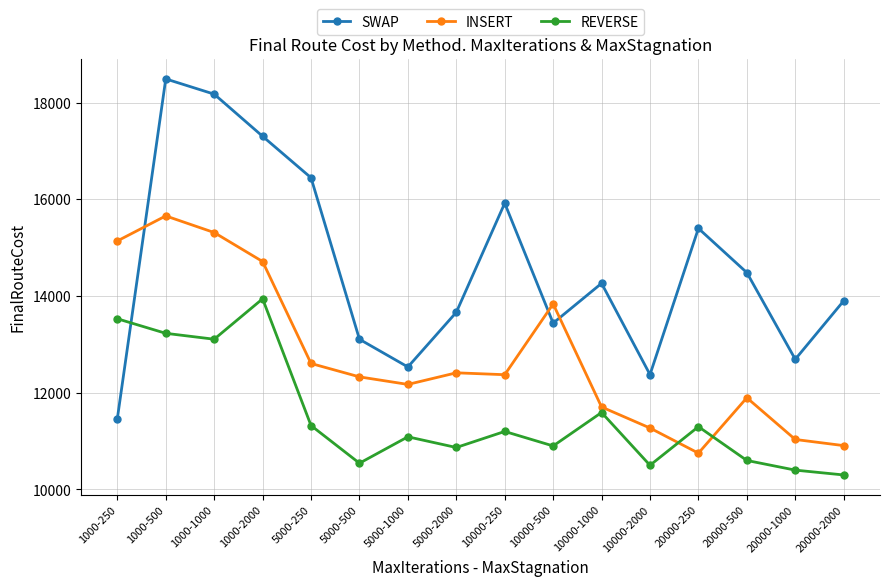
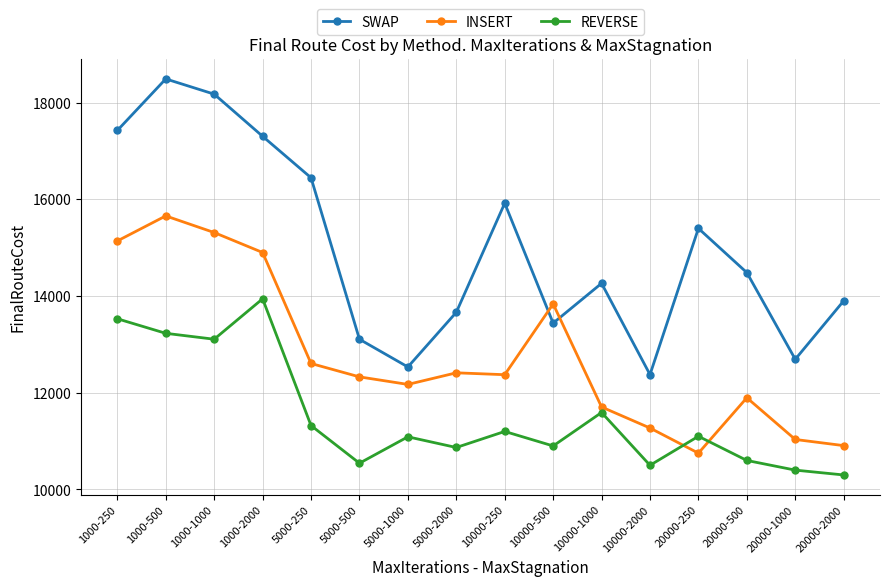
SWAP, 1000-250: 11500 -> 17400
INSERT, 1000-2000: 14700 -> 14900
REVERSE, 20000-250: 11300 -> 11100
